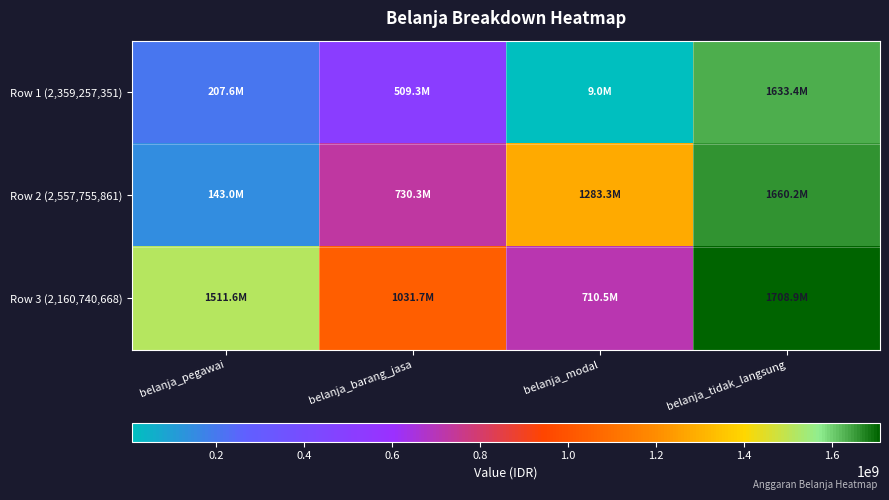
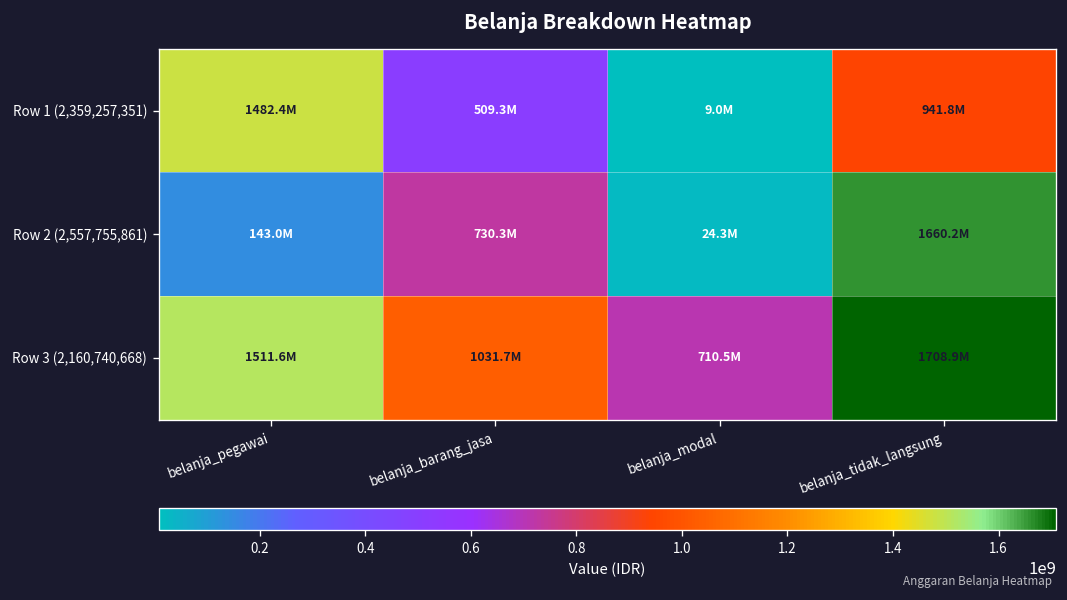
Row 1 (2,359,257,351), belanja_pegawai: 207.6M -> 1482.4M
Row 1 (2,359,257,351), belanja_tidak_langsung: 1633.4M -> 941.8M
Row 2 (2,557,755,861), belanja_modal: 1283.3M -> 24.3M
